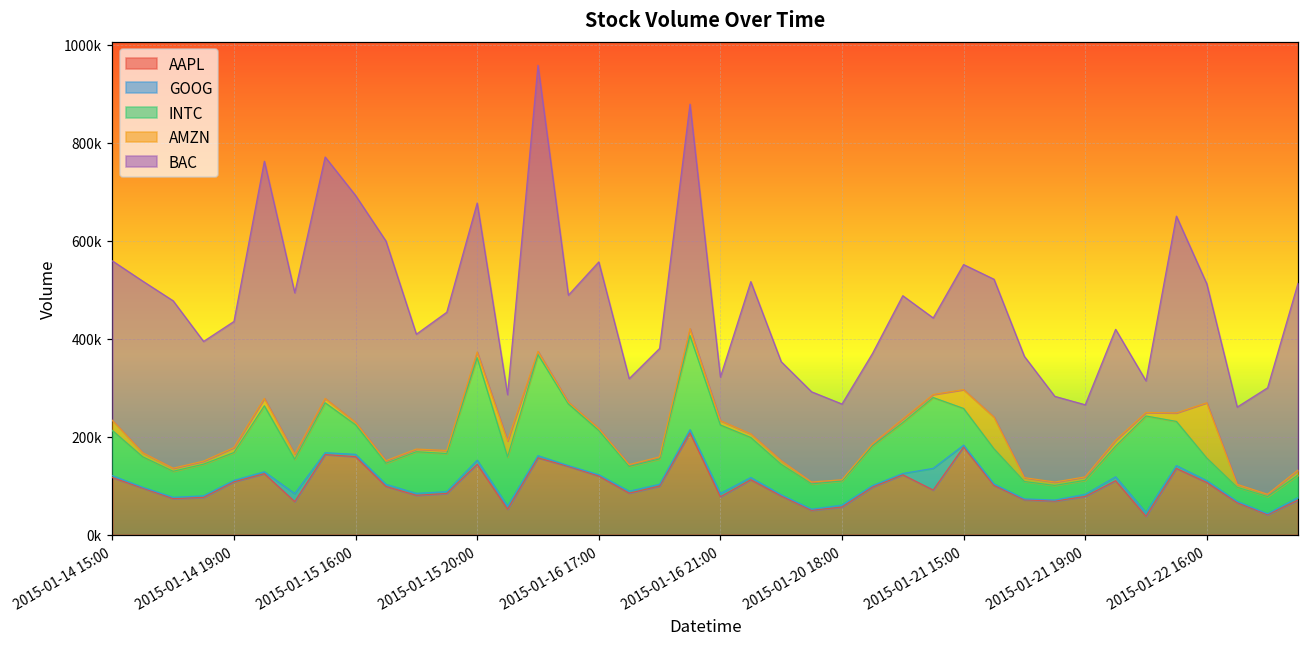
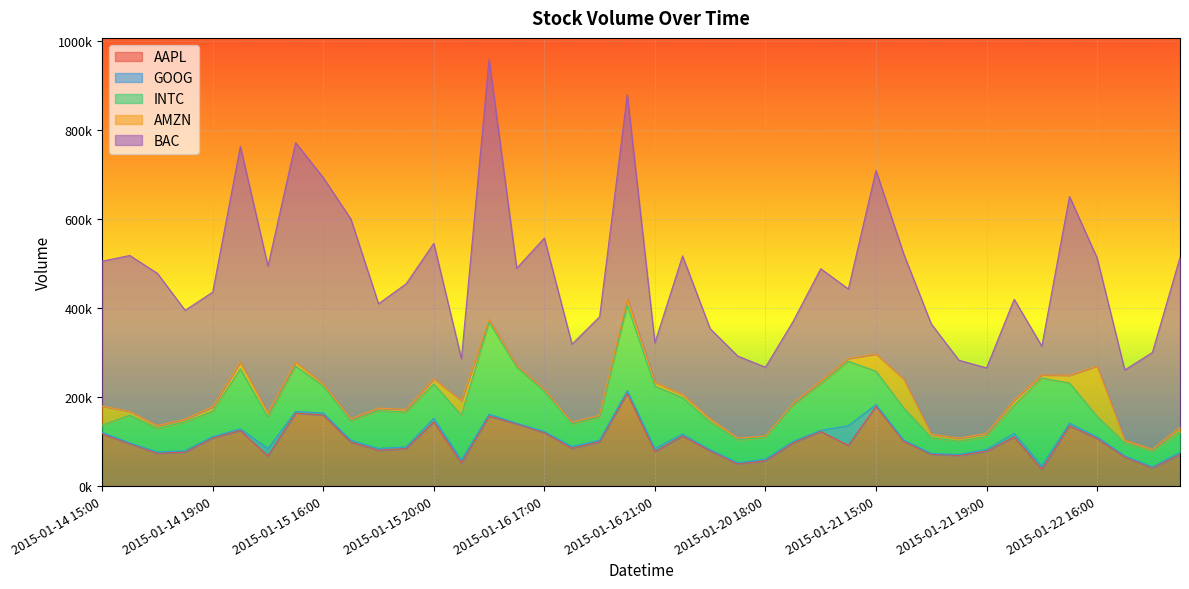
INTC, 2015-01-14 15:00: 90000 -> 20000
AMZN, 2015-01-14 15:00: 20000 -> 40000
INTC, 2015-01-15 20:00: 210000 -> 80000
BAC, 2015-01-21 15:00: 260000 -> 410000
